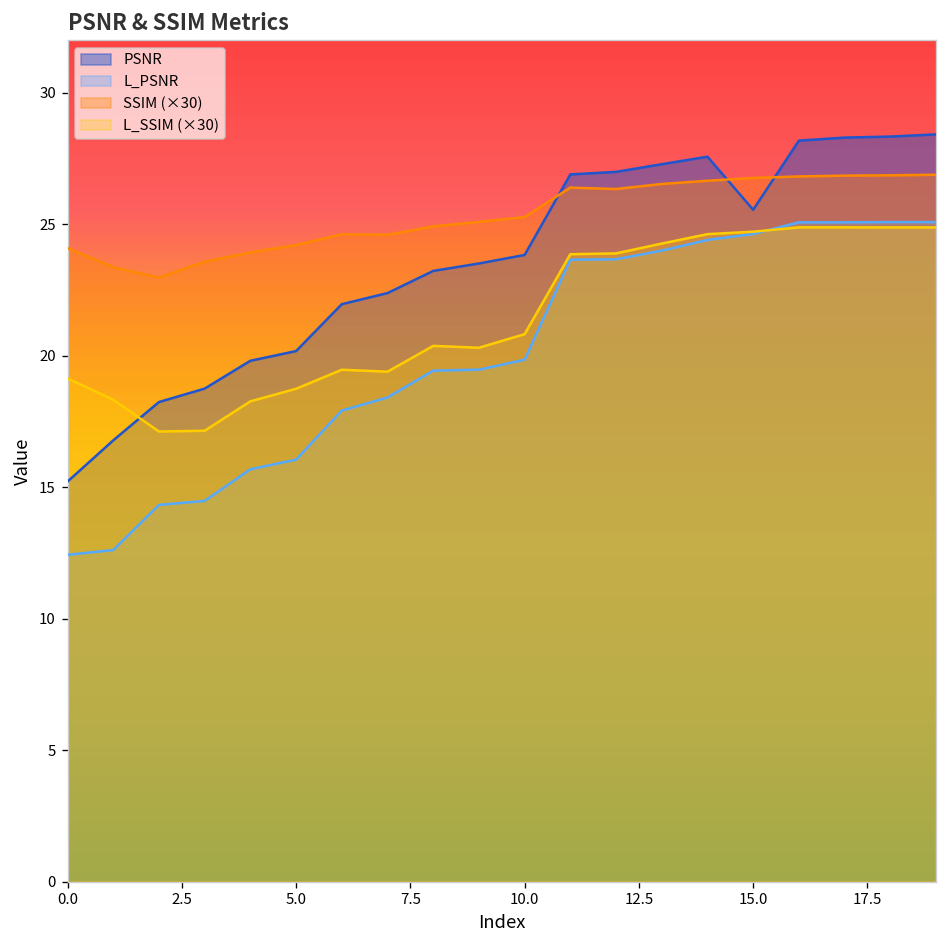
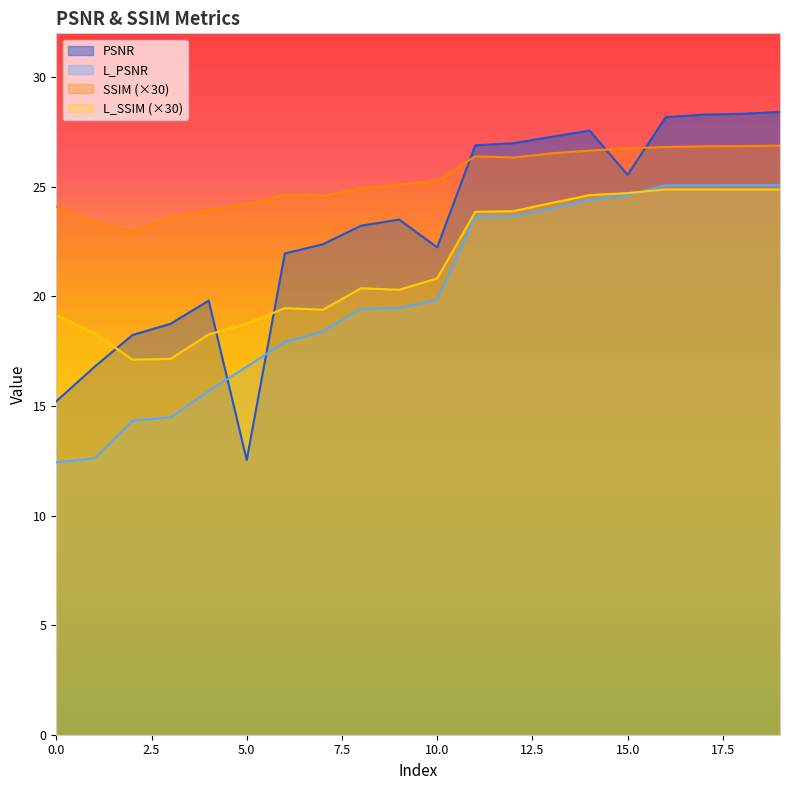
PSNR, 5.0: 20.2 -> 12.5
L_PSNR, 5.0: 16.0 -> 16.8
PSNR, 10.0: 23.8 -> 22.2
